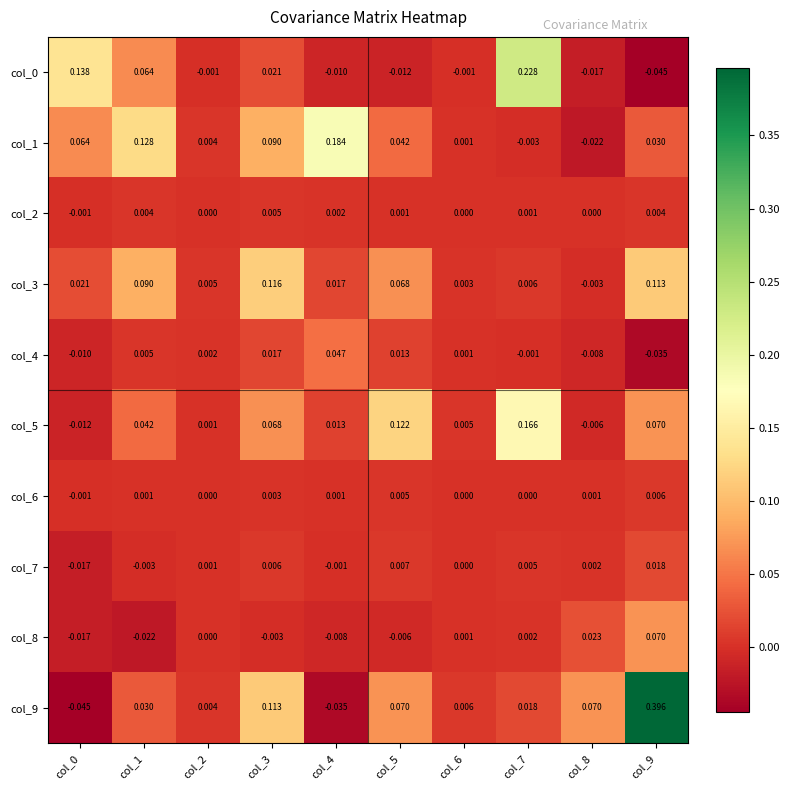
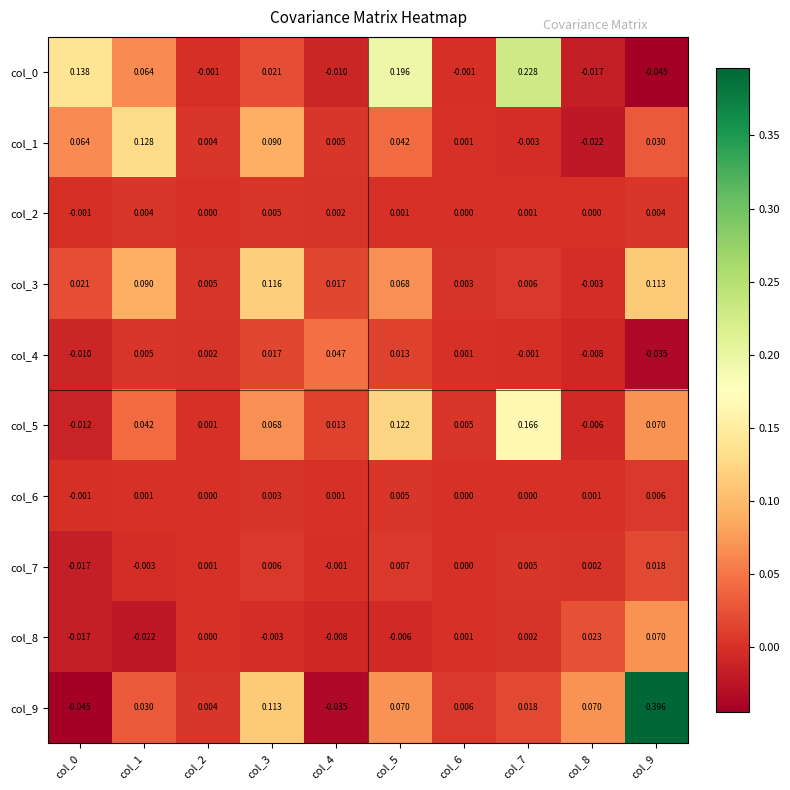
col_0, col_5: -0.012 -> 0.196
col_1, col_4: 0.184 -> 0.005
